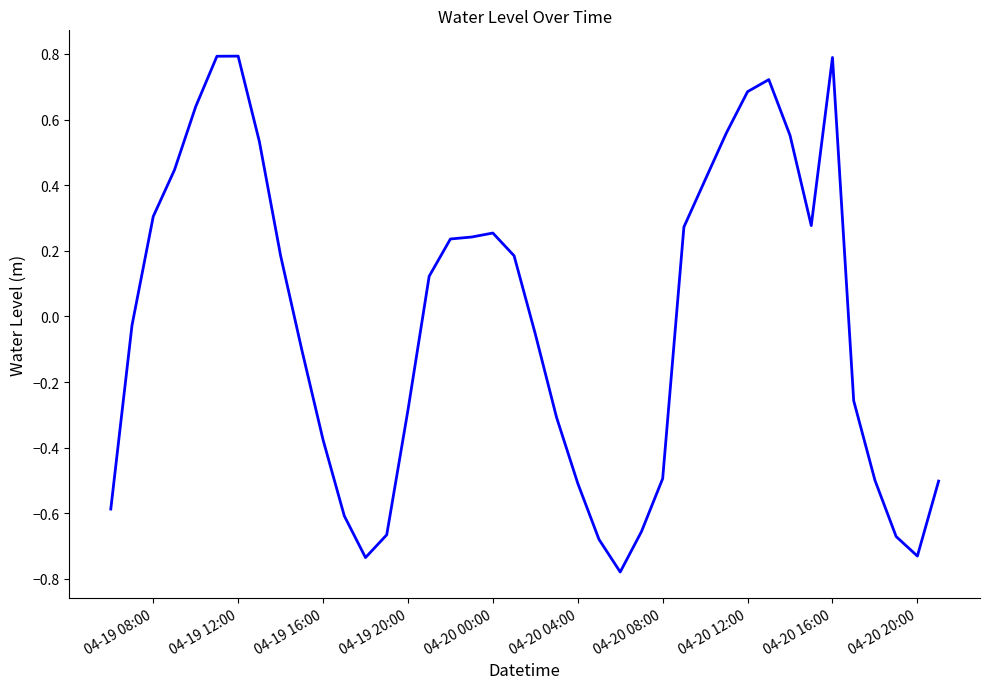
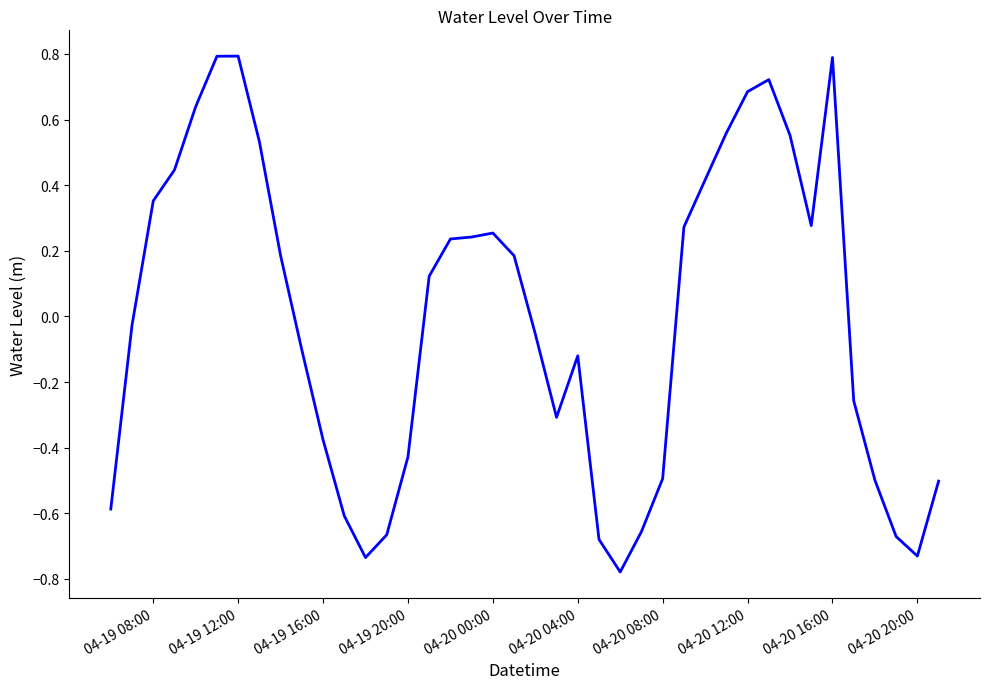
04-19 08:00: 0.30 -> 0.35
04-19 20:00: -0.29 -> -0.43
04-20 04:00: -0.51 -> -0.12
